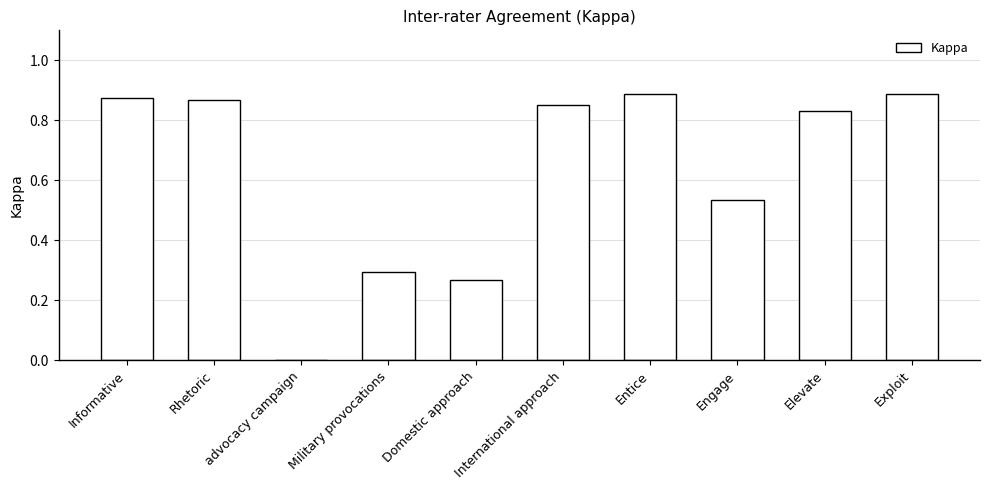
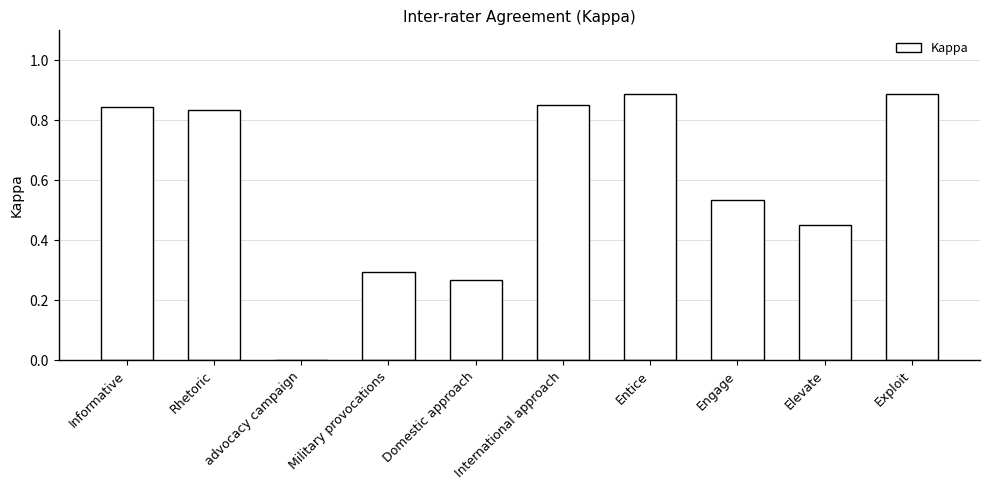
Informative: 0.87 -> 0.84
Rhetoric: 0.87 -> 0.84
Elevate: 0.83 -> 0.45
